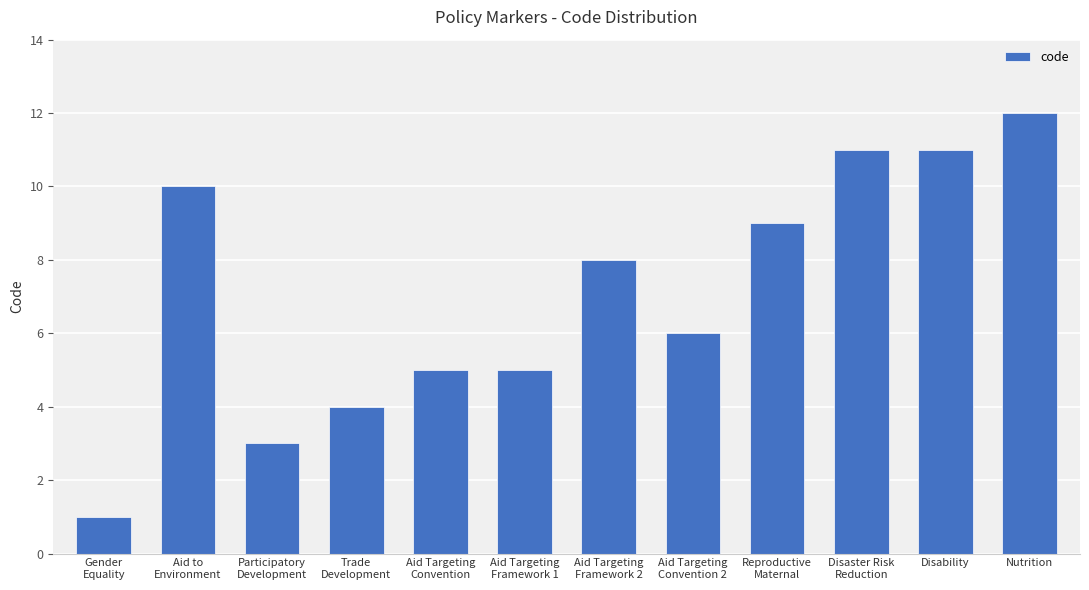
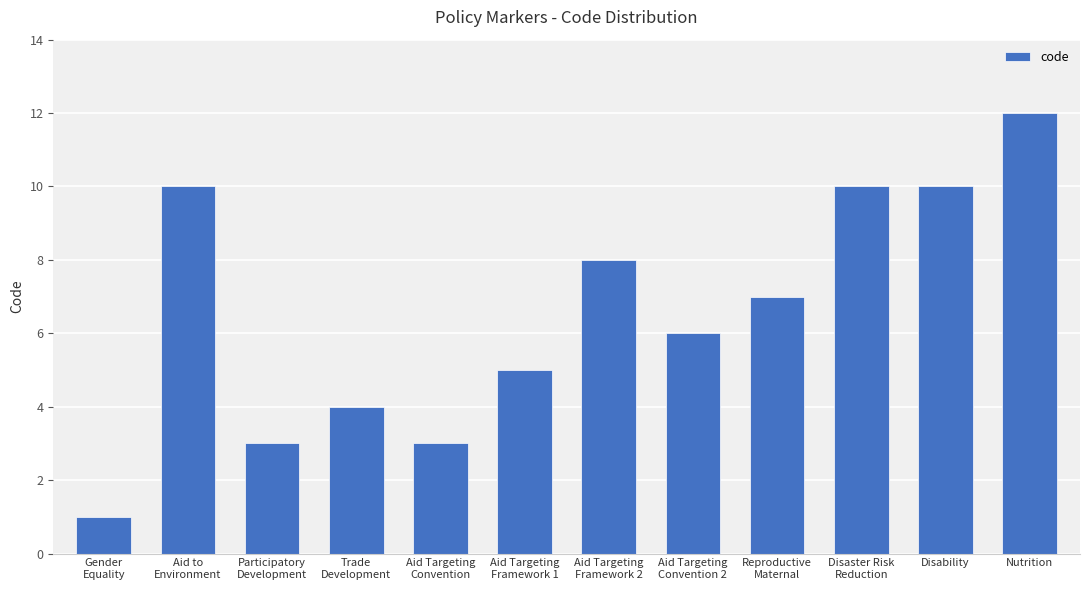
Aid Targeting Convention: 5 -> 3
Reproductive Maternal: 9 -> 7
Disaster Risk Reduction: 11 -> 10
Disability: 11 -> 10
